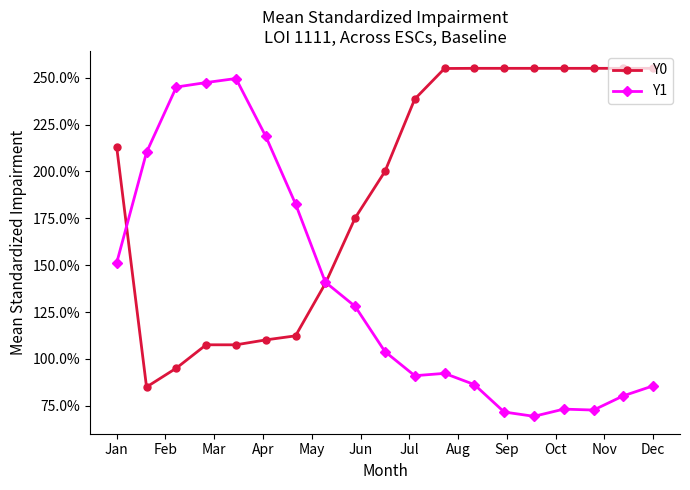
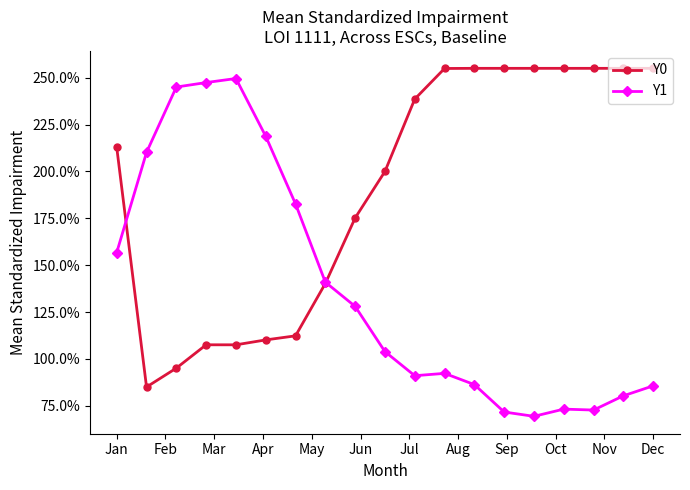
Y1, Jan: 151% -> 157%
